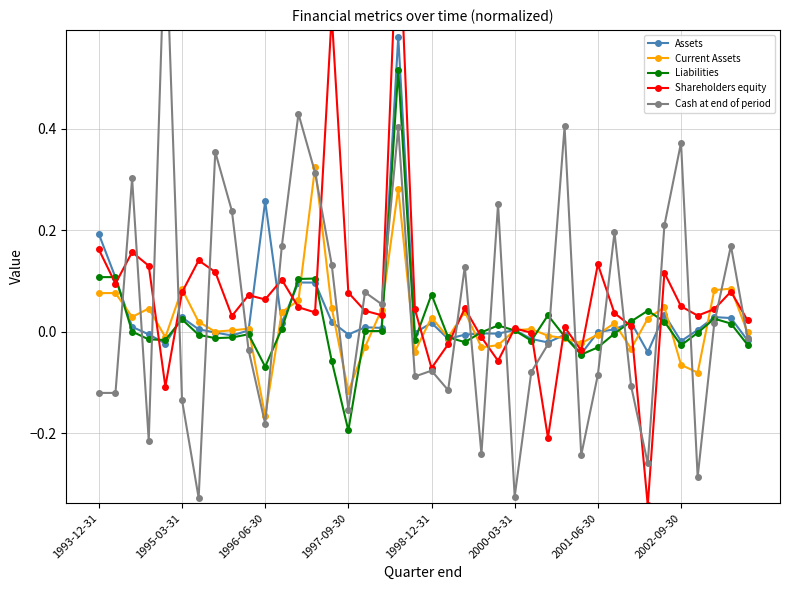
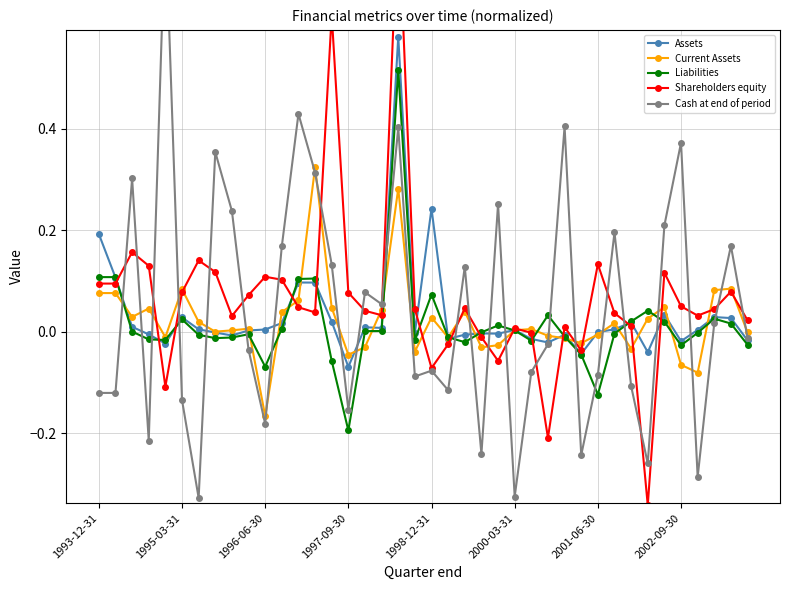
Shareholders equity, 1993-12-31: 0.16 -> 0.09
Assets, 1996-06-30: 0.26 -> 0.00
Shareholders equity, 1996-06-30: 0.06 -> 0.11
Assets, 1997-09-30: -0.01 -> -0.07
Current Assets, 1997-09-30: -0.12 -> -0.05
Assets, 1998-12-31: 0.02 -> 0.24
Liabilities, 2001-06-30: -0.03 -> -0.12
